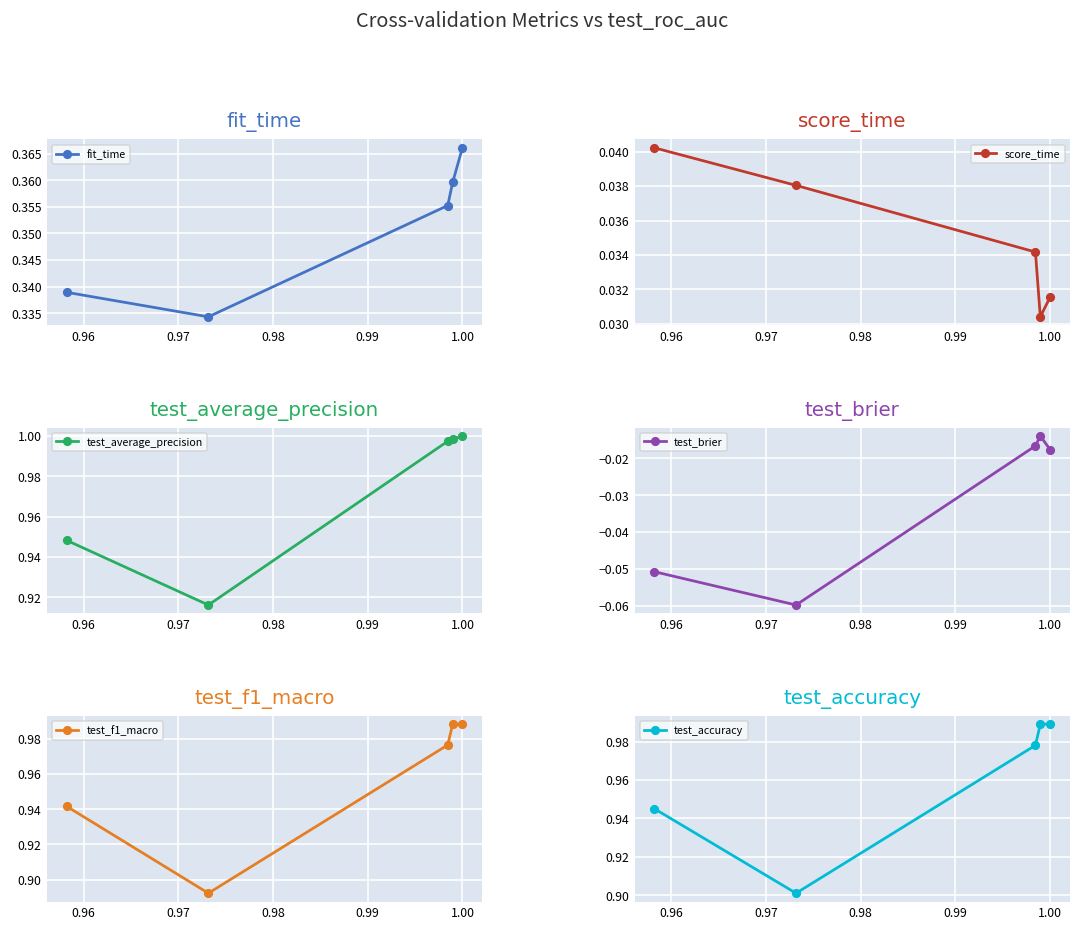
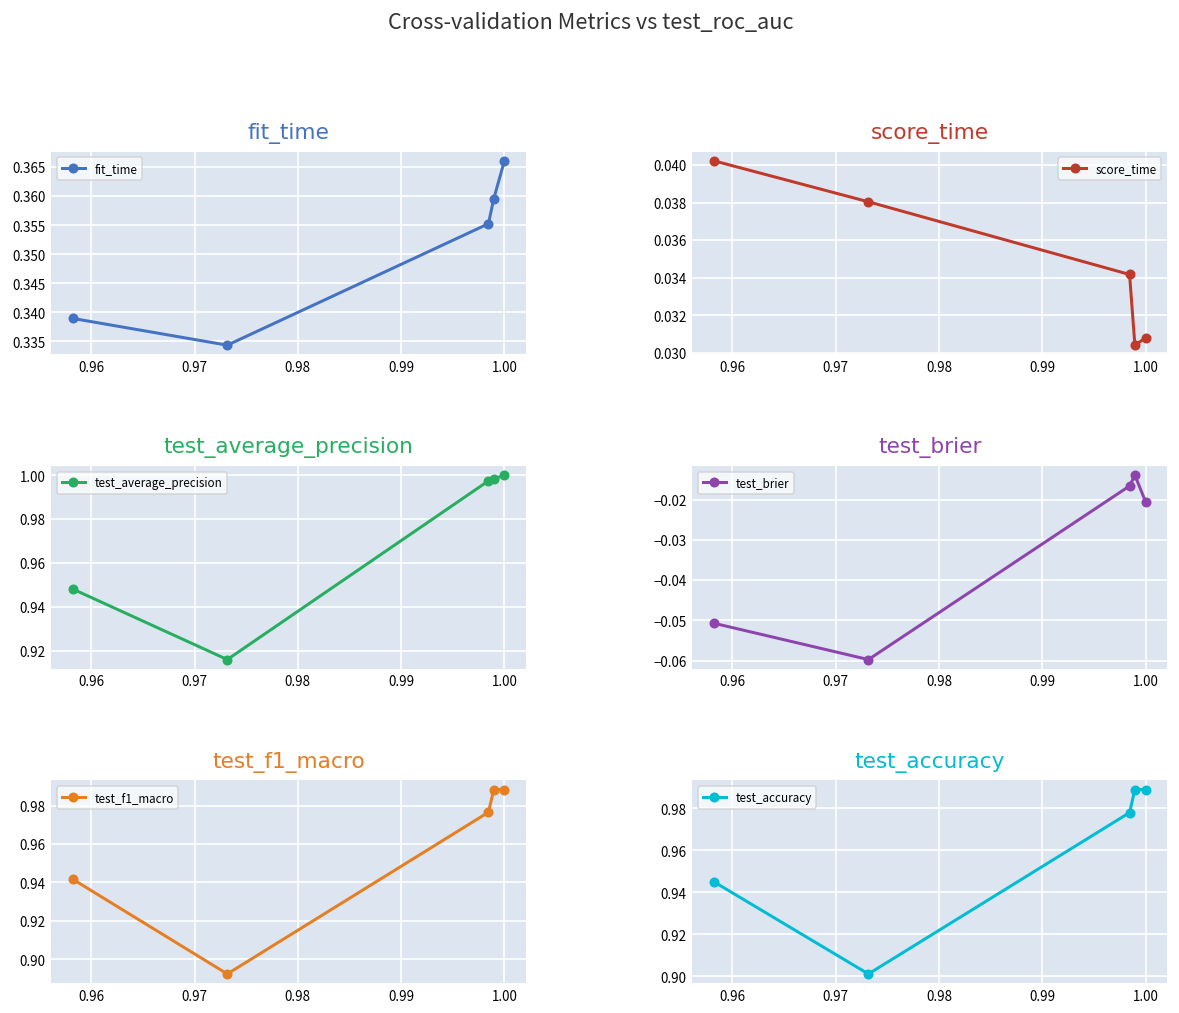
score_time, 1.00: 0.0315 -> 0.0308
test_brier, 1.00: -0.018 -> -0.021
